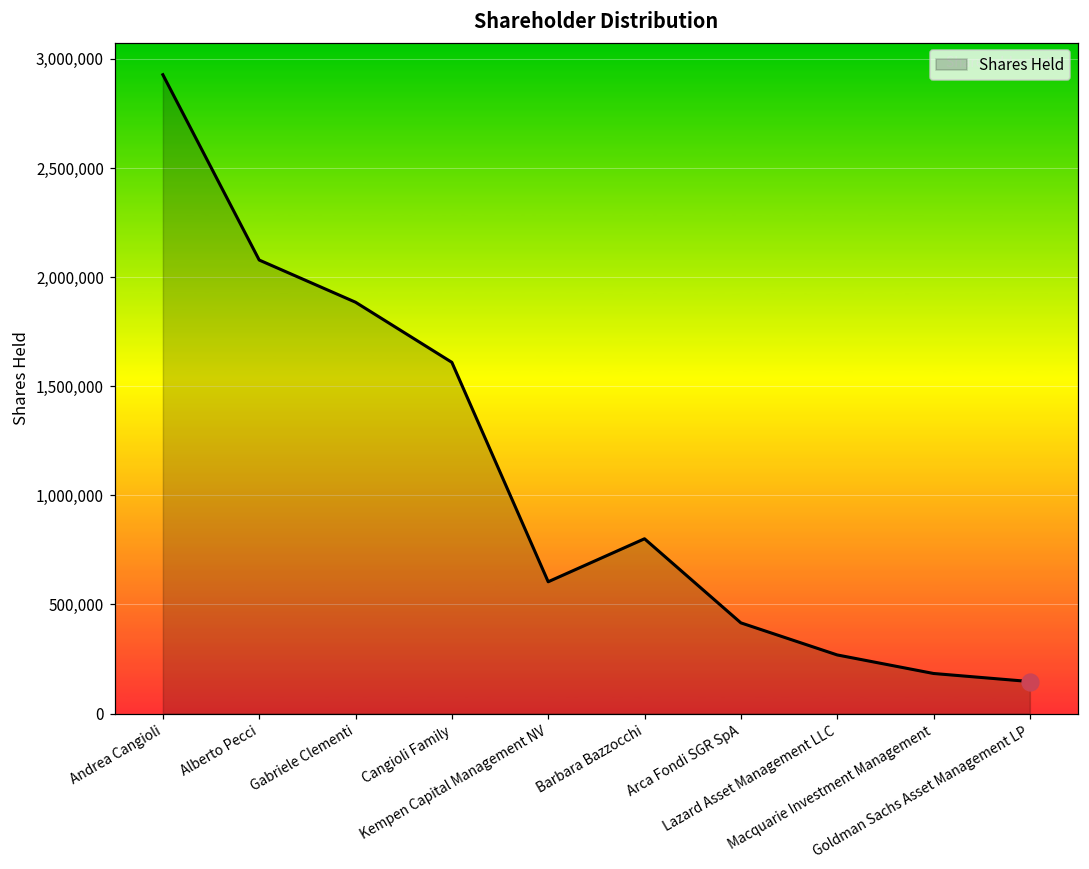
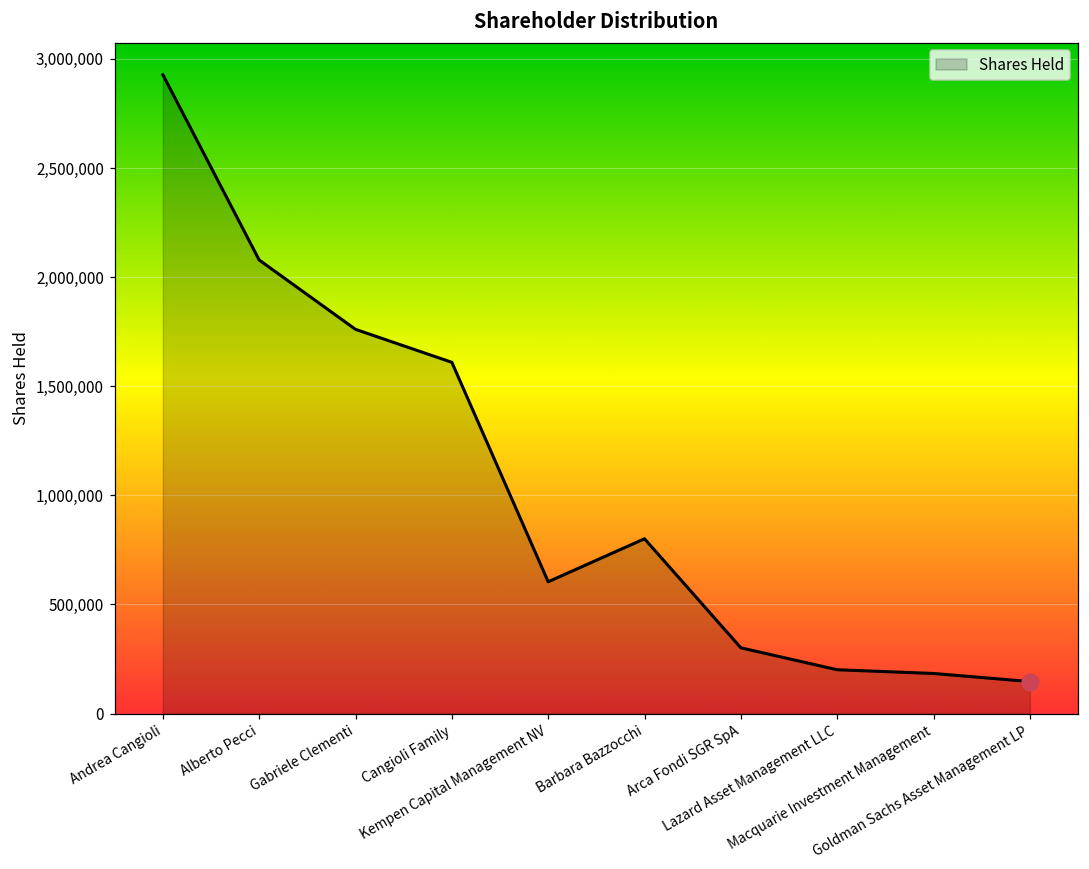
Shares Held, Gabriele Clementi: 1,890,000 -> 1,760,000
Shares Held, Arca Fondi SGR SpA: 420,000 -> 300,000
Shares Held, Lazard Asset Management LLC: 270,000 -> 200,000
